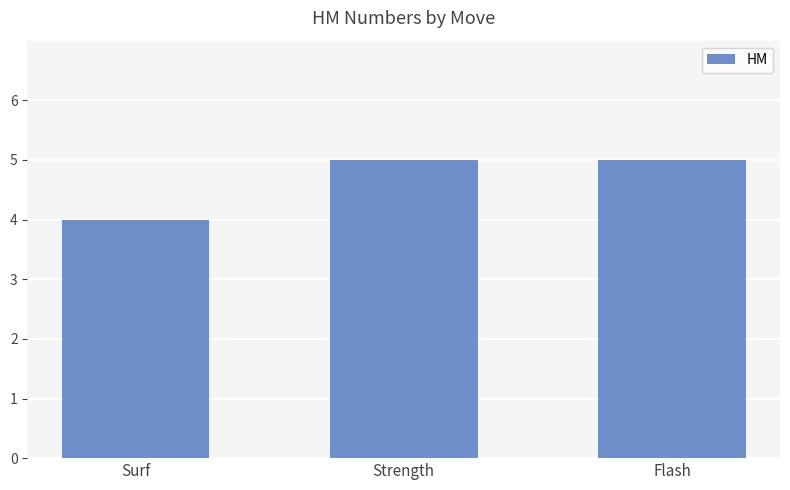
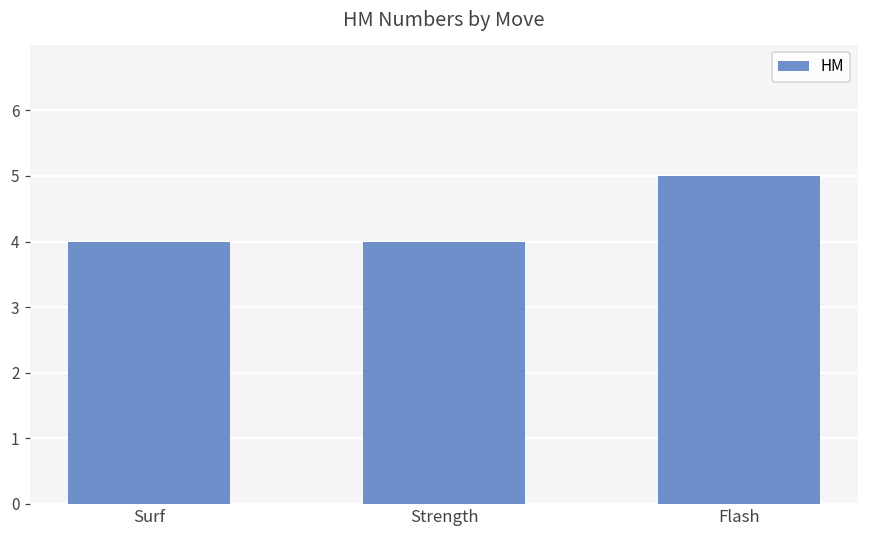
Strength: 5 -> 4
